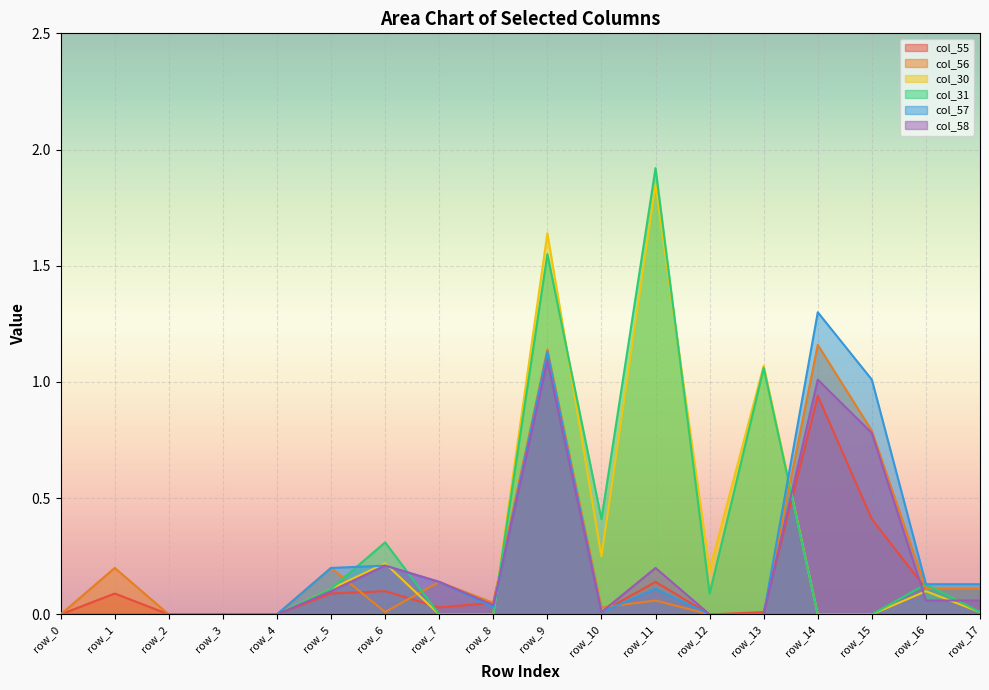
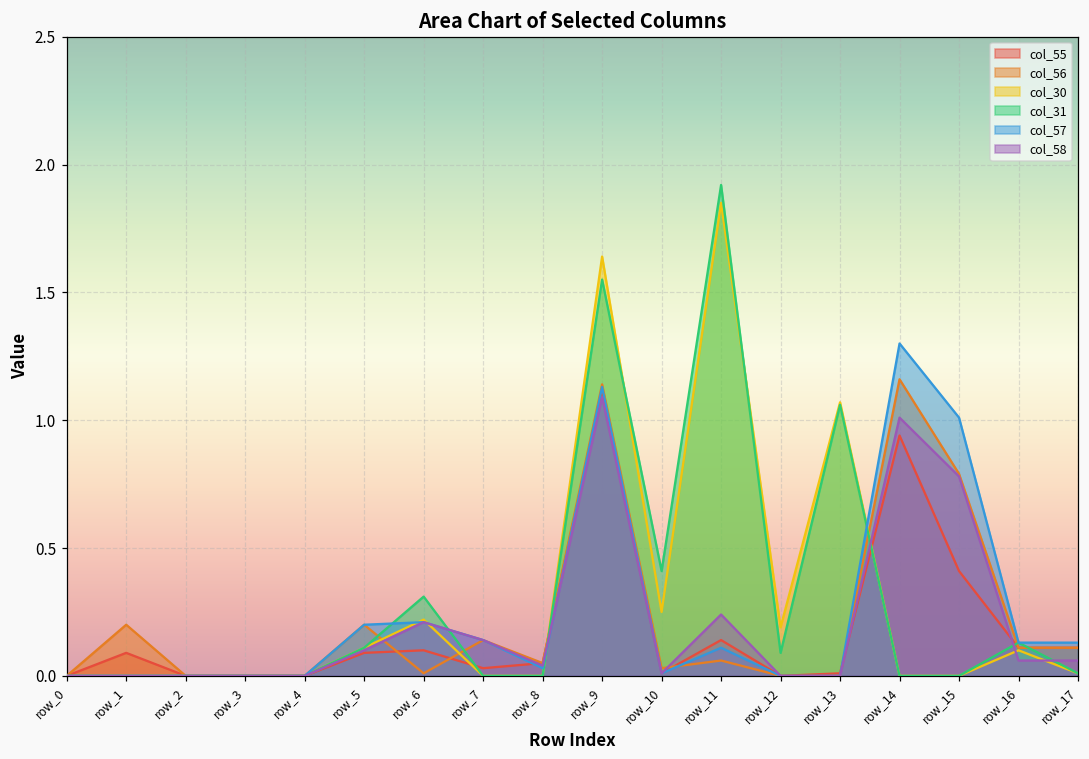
col_58, row_11: 0.20 -> 0.24
